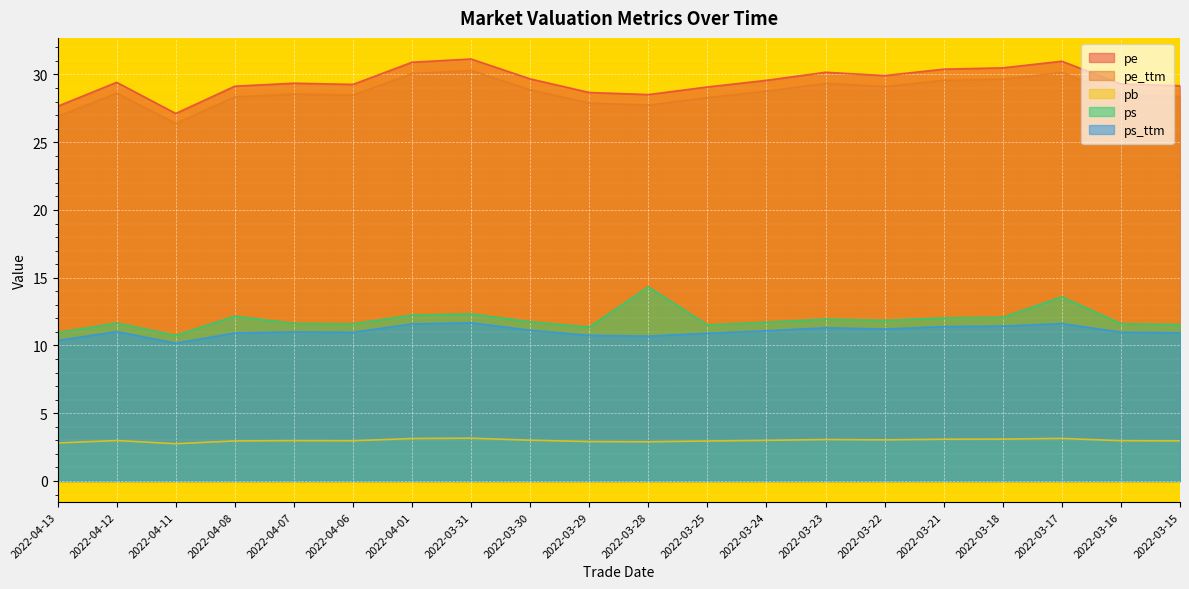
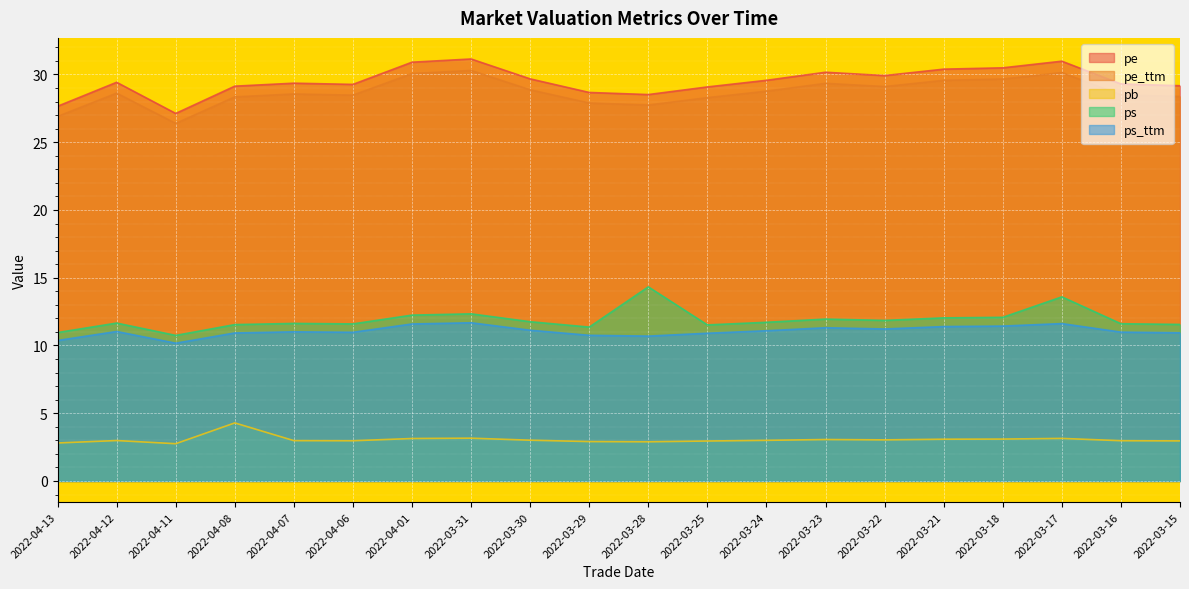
pb, 2022-04-08: 3.0 -> 4.3
ps, 2022-04-08: 12.2 -> 11.5
